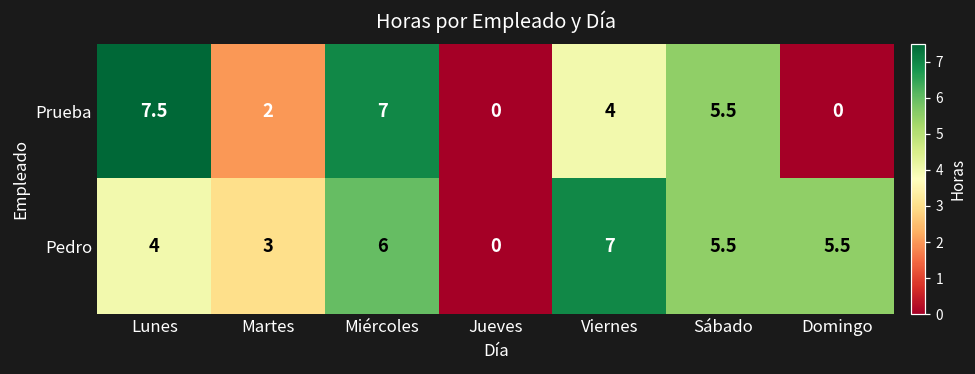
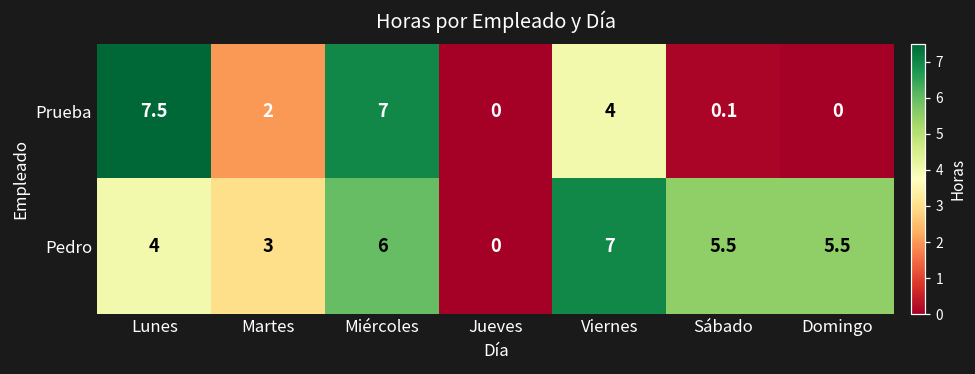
Prueba, Sábado: 5.5 -> 0.1
